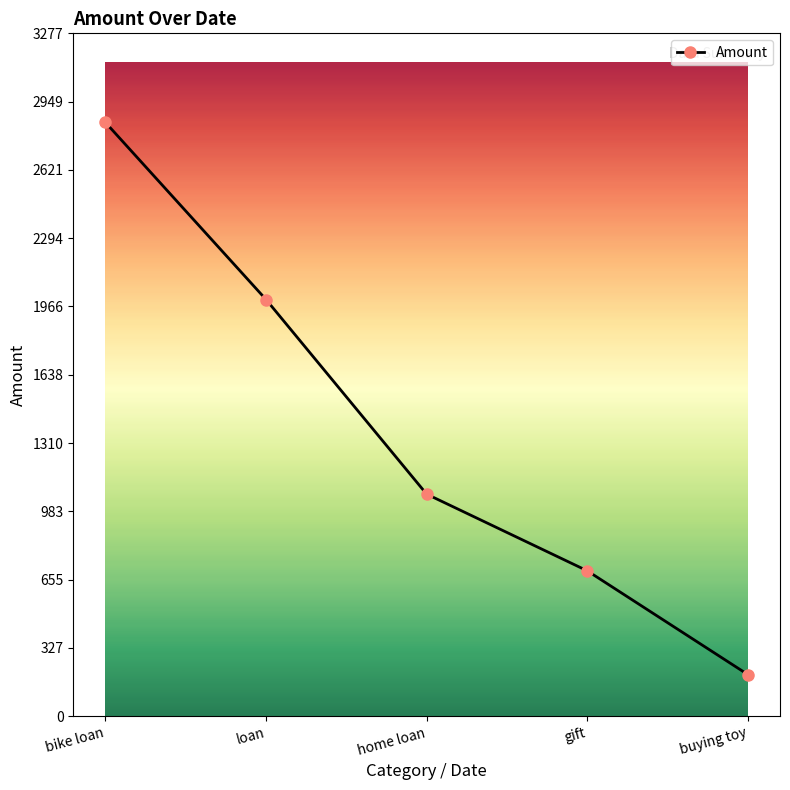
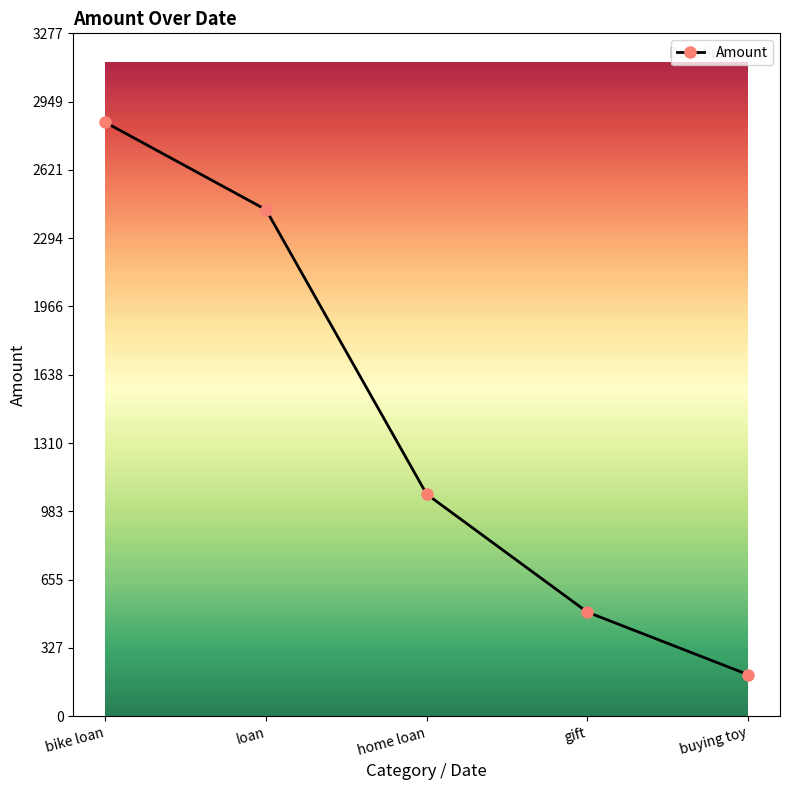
loan: 2000 -> 2430
gift: 700 -> 500
